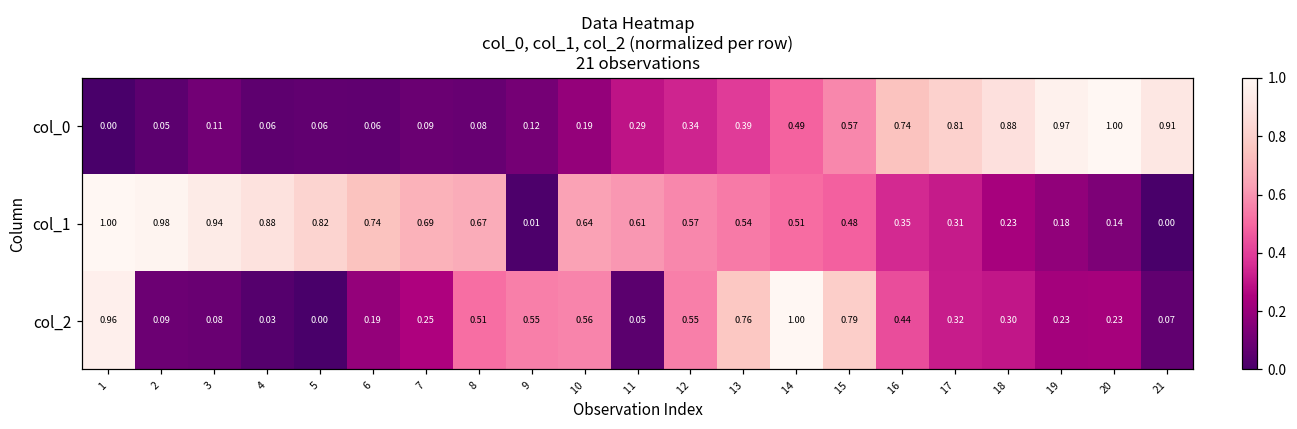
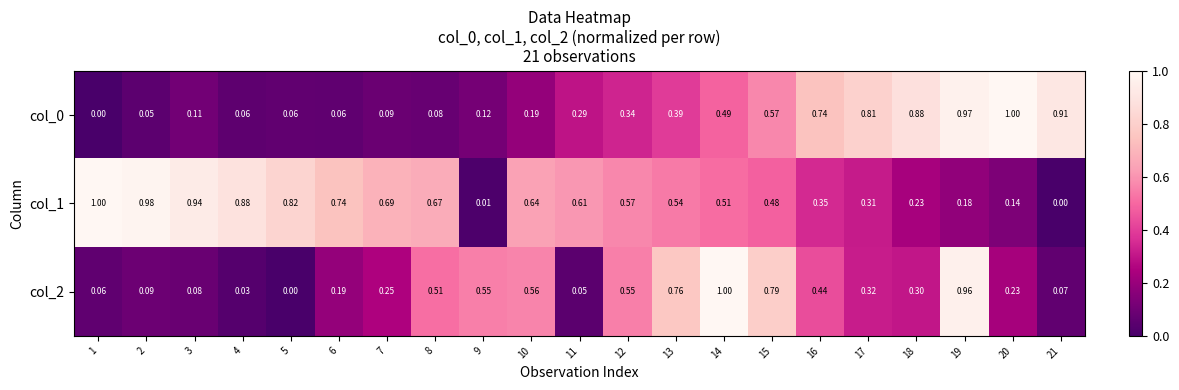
col_2, 1: 0.96 -> 0.06
col_2, 19: 0.23 -> 0.96
